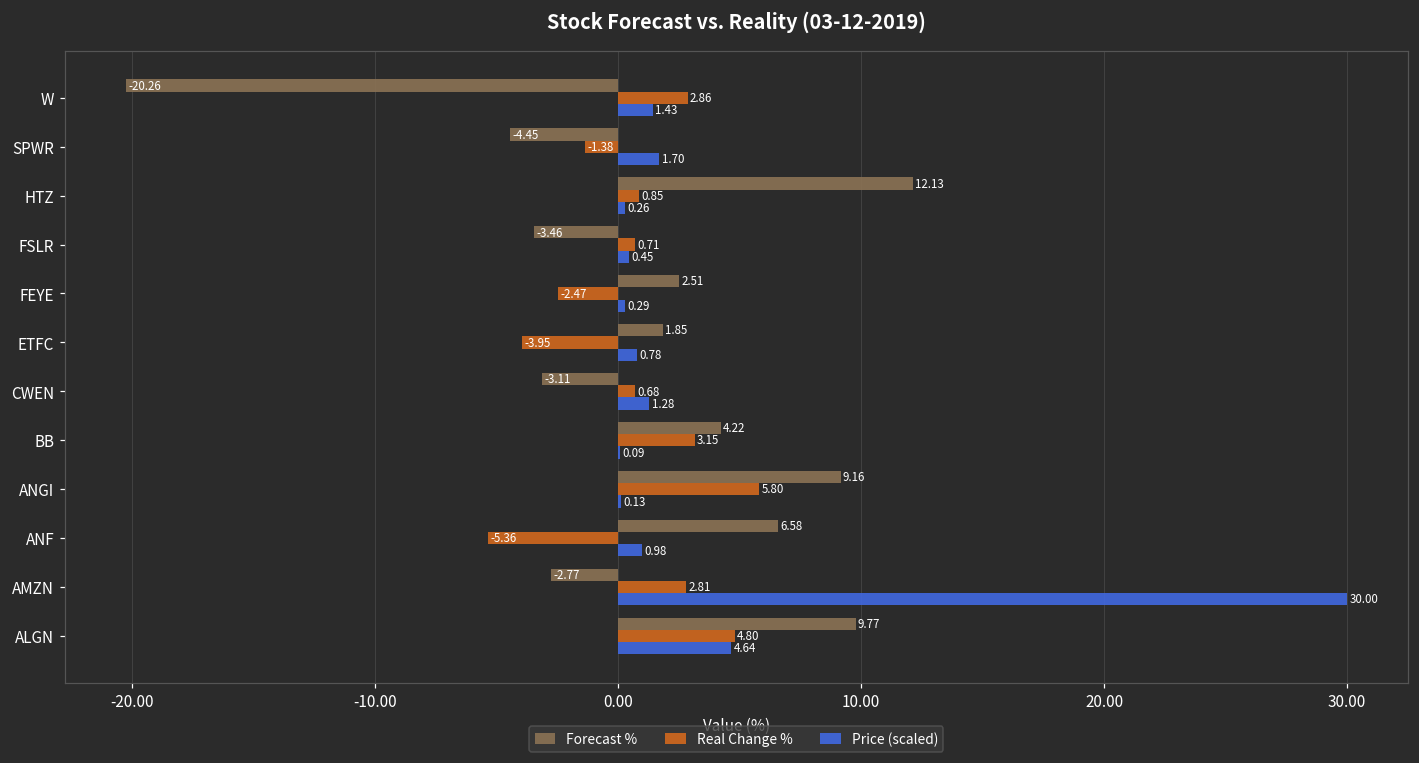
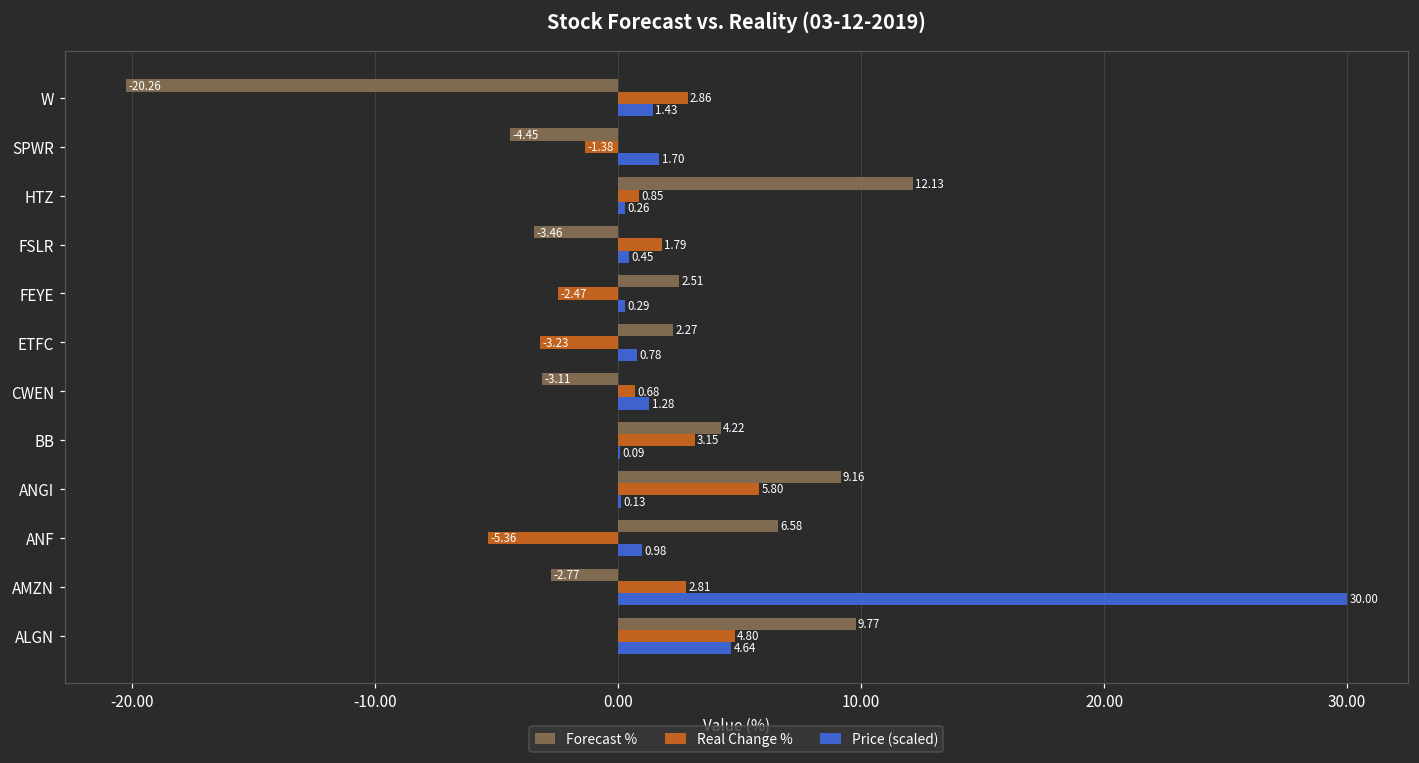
Real Change %, FSLR: 0.71 -> 1.79
Forecast %, ETFC: 1.85 -> 2.27
Real Change %, ETFC: -3.95 -> -3.23
